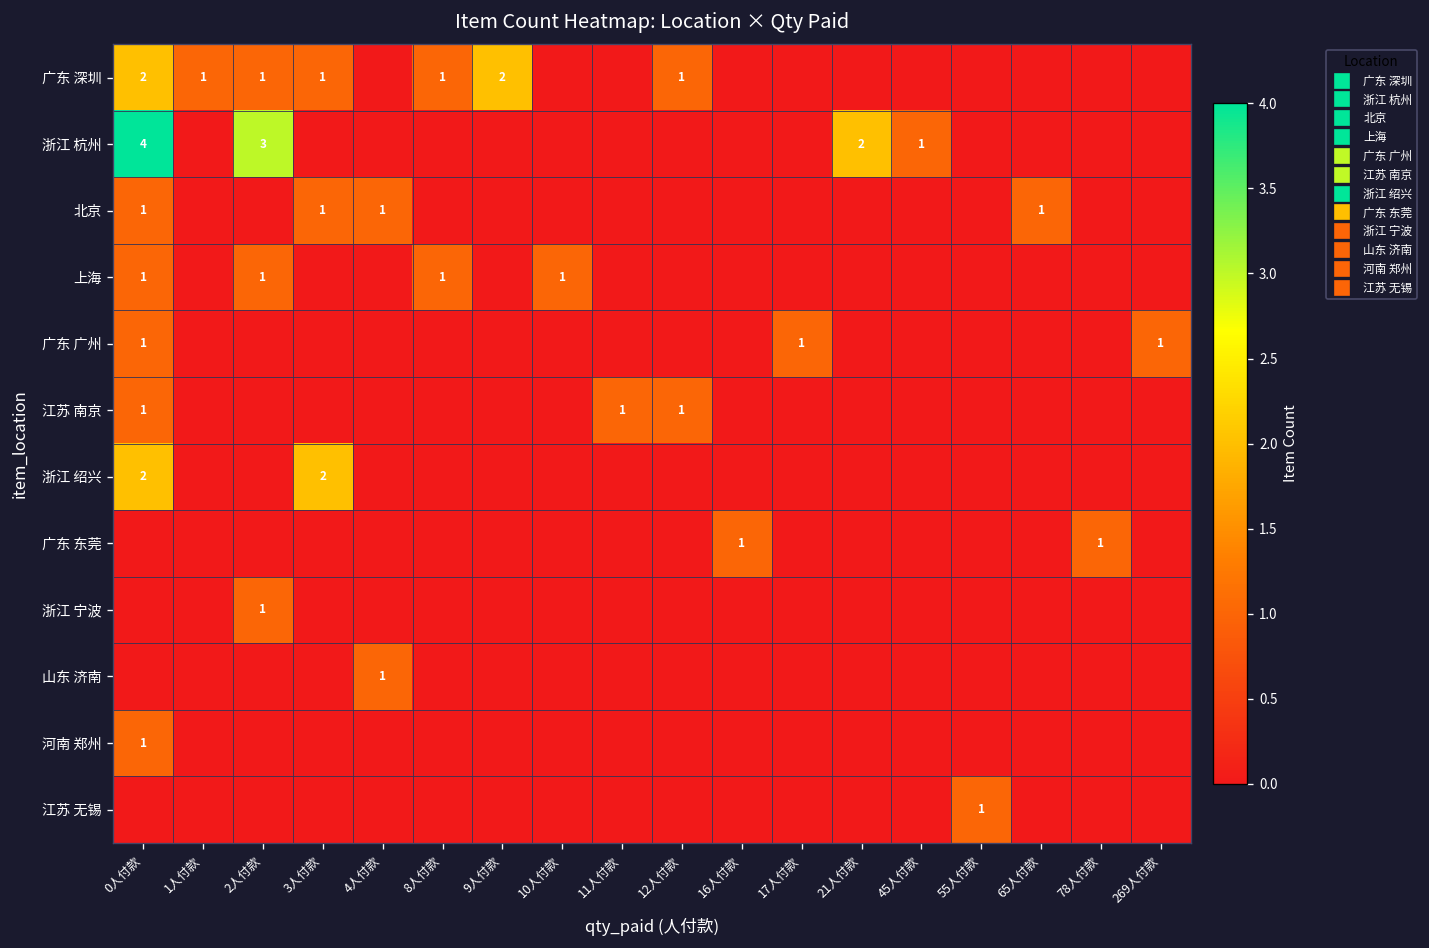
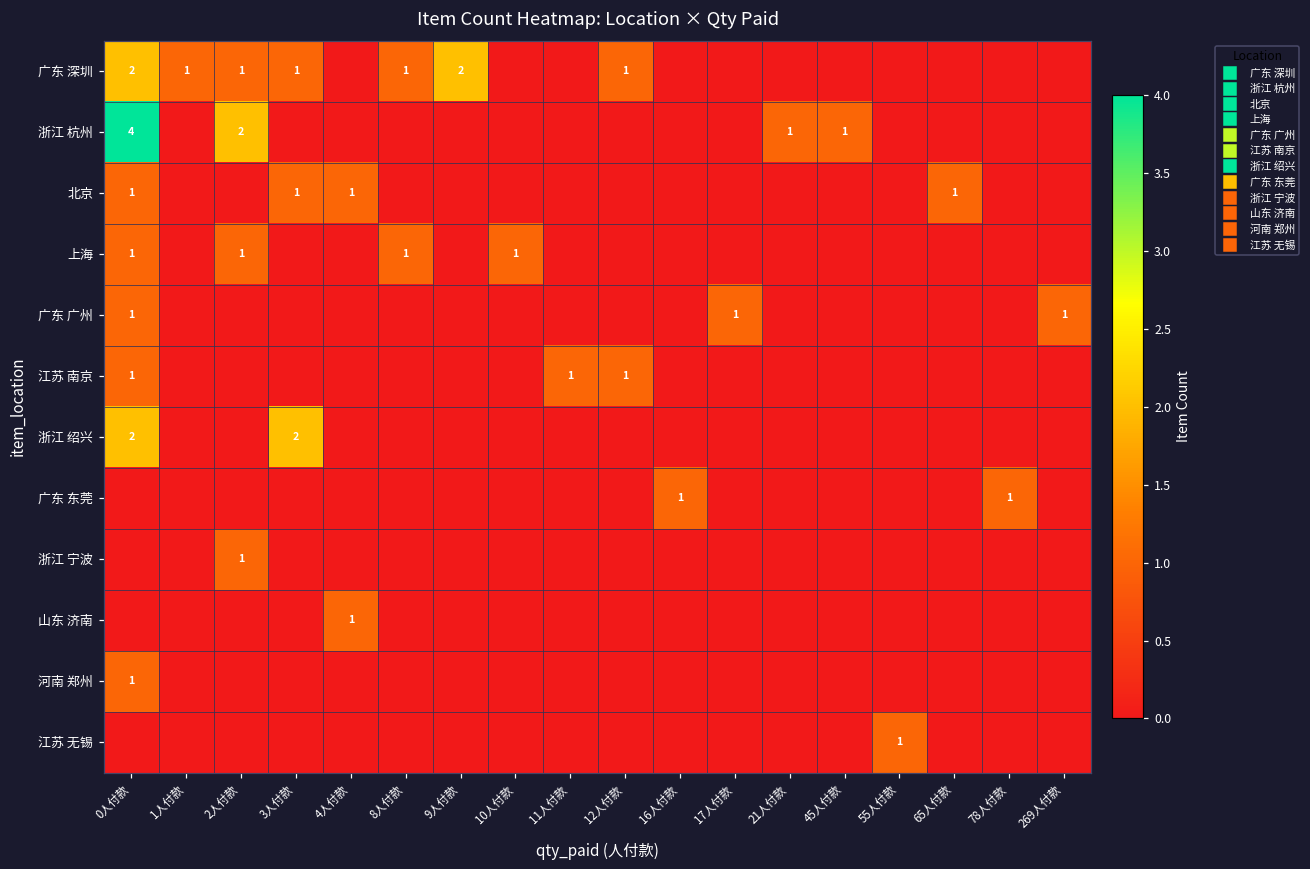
浙江 杭州, 2人付款: 3 -> 2
浙江 杭州, 21人付款: 2 -> 1
